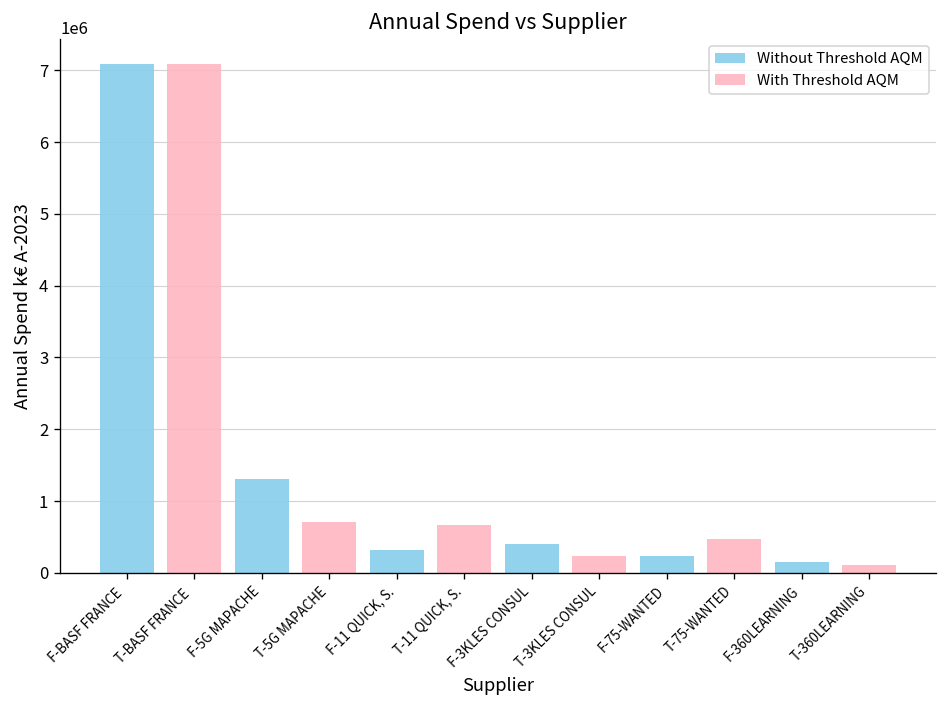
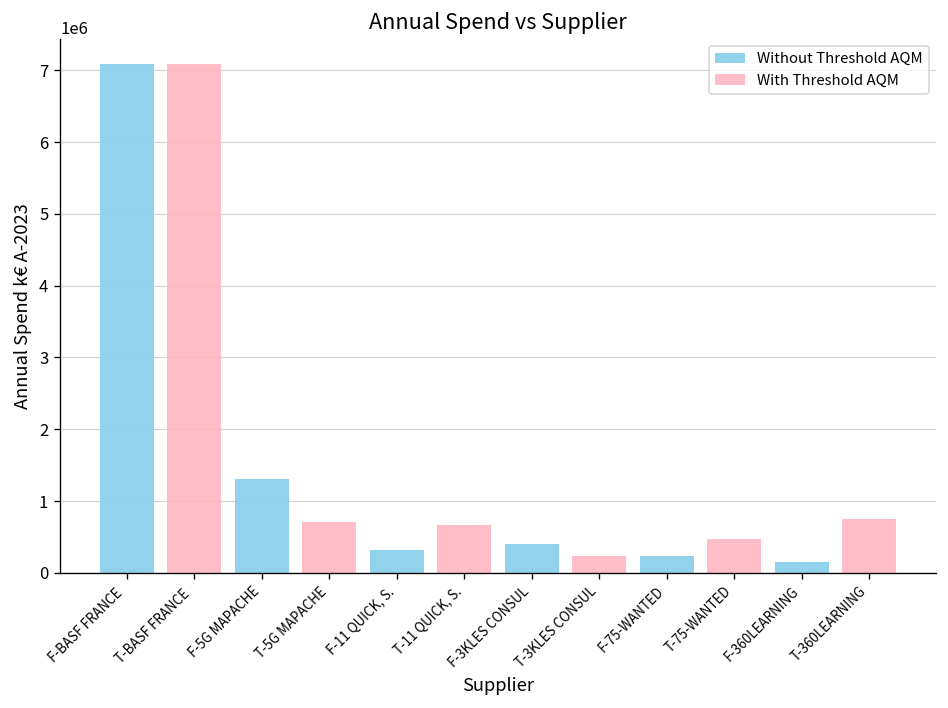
With Threshold AQM, T-360LEARNING: 100000 -> 800000
